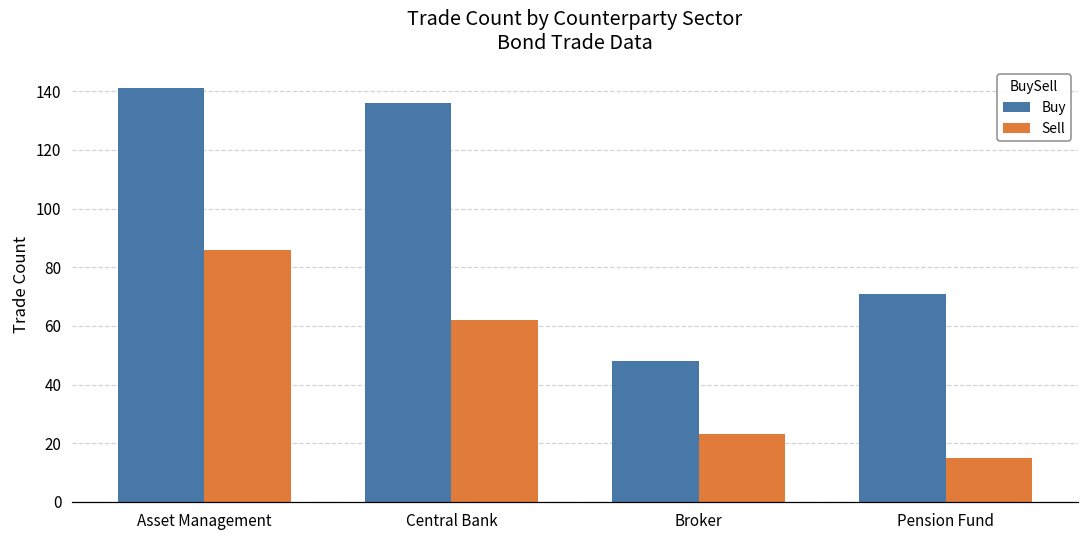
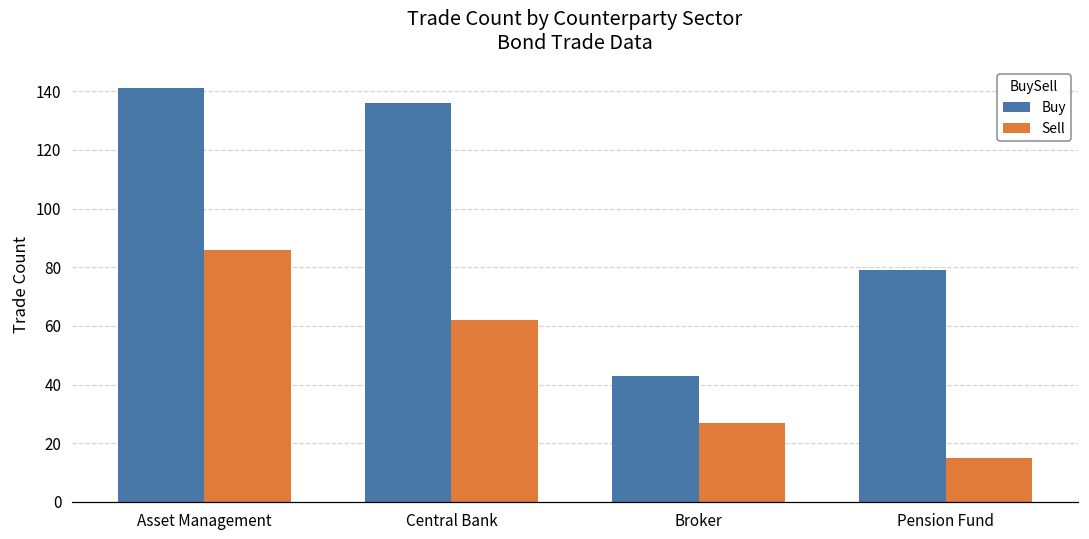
Buy, Broker: 48 -> 43
Sell, Broker: 23 -> 27
Buy, Pension Fund: 71 -> 79
